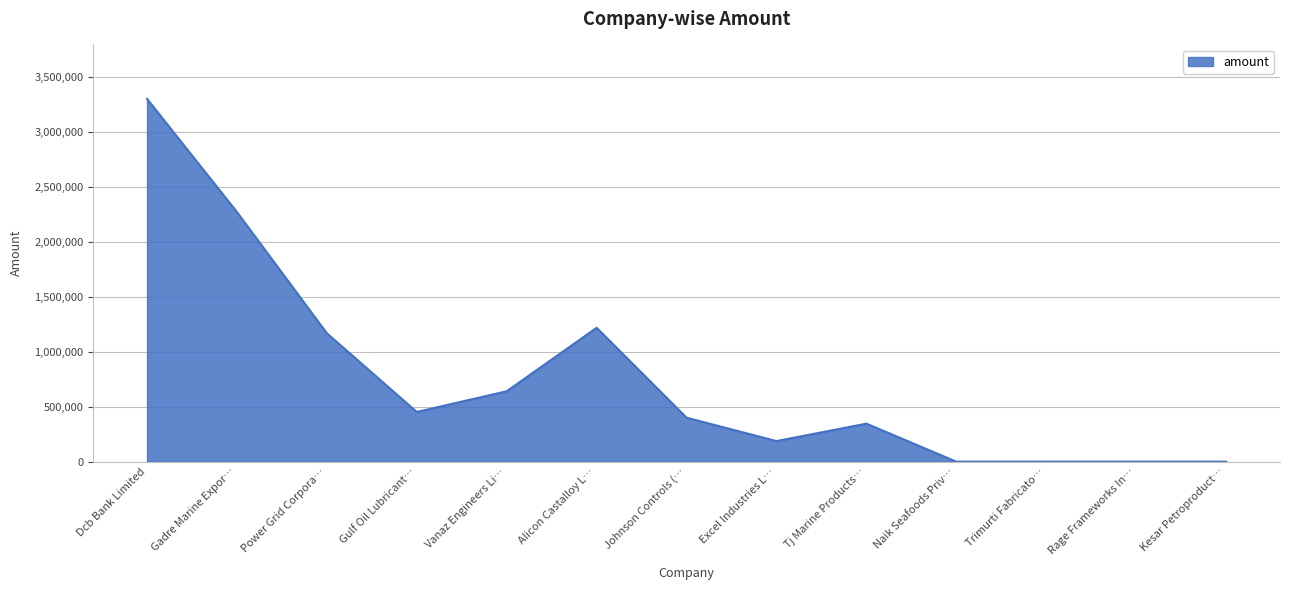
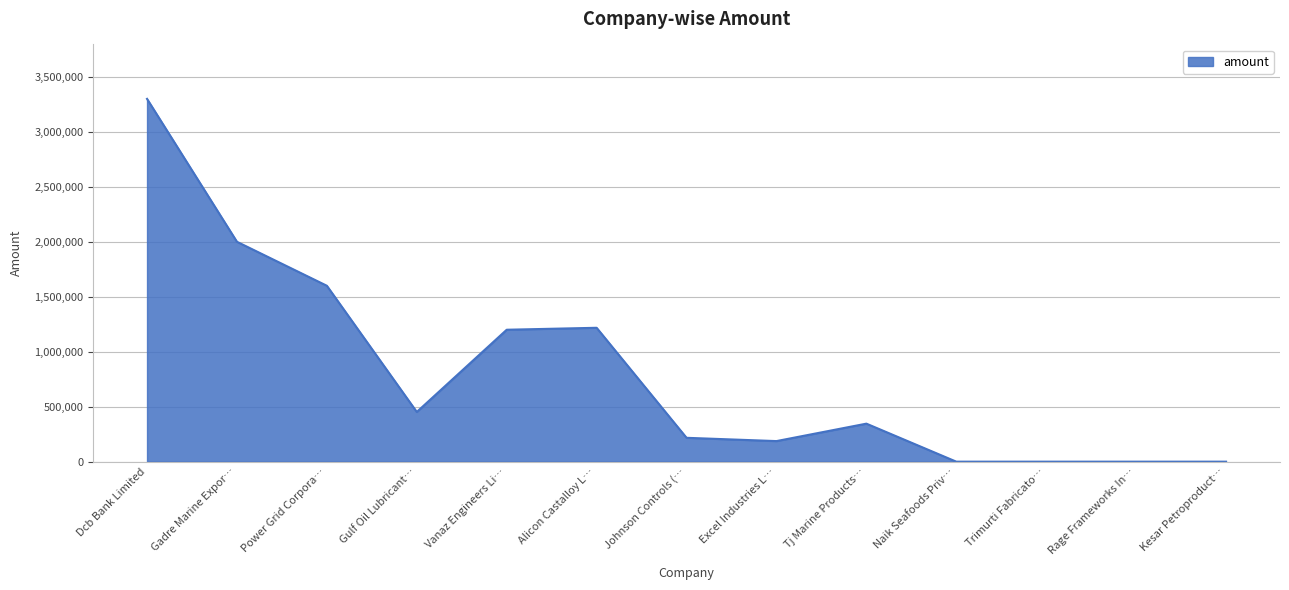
Gadre Marine Expor…: 2,270,000 -> 2,000,000
Power Grid Corpora…: 1,170,000 -> 1,600,000
Vanaz Engineers Li…: 640,000 -> 1,200,000
Johnson Controls (…: 400,000 -> 220,000
